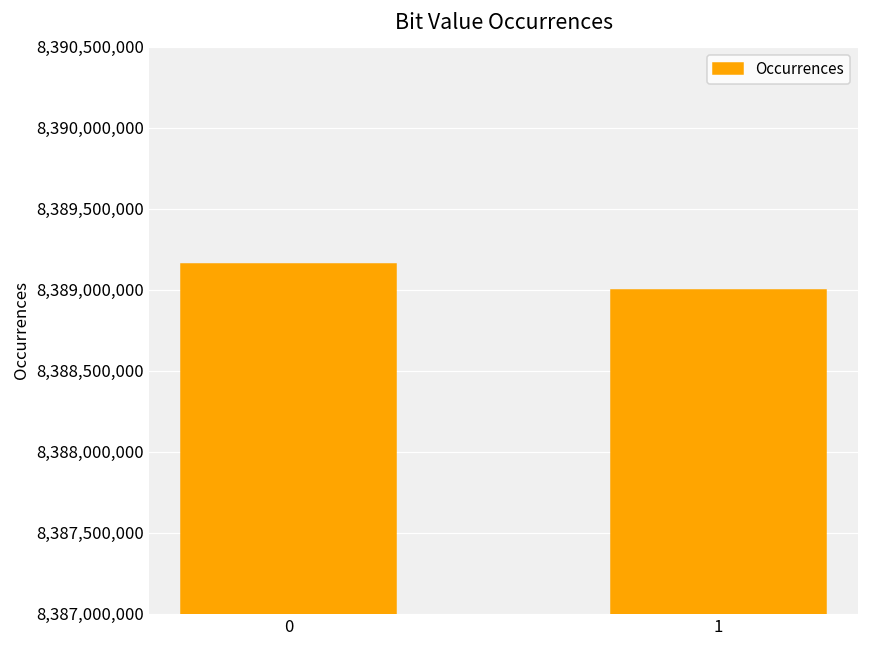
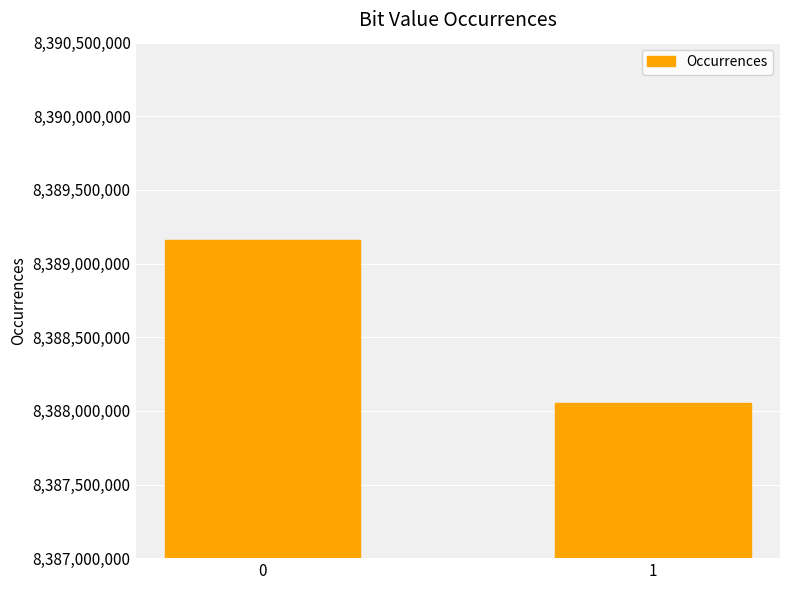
1: 8,389,000,000 -> 8,388,050,000
